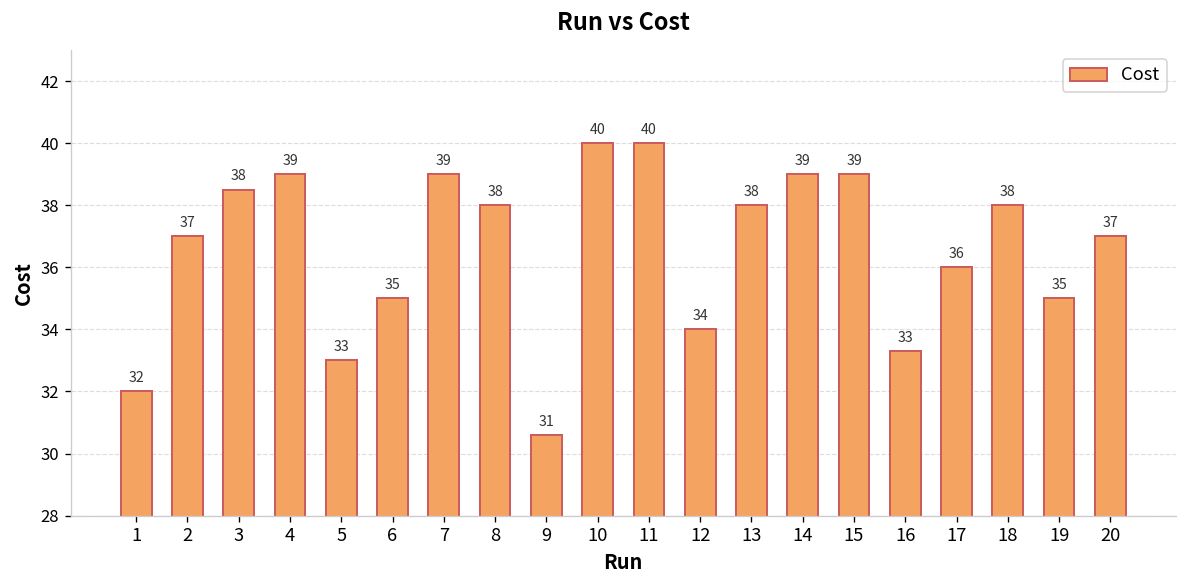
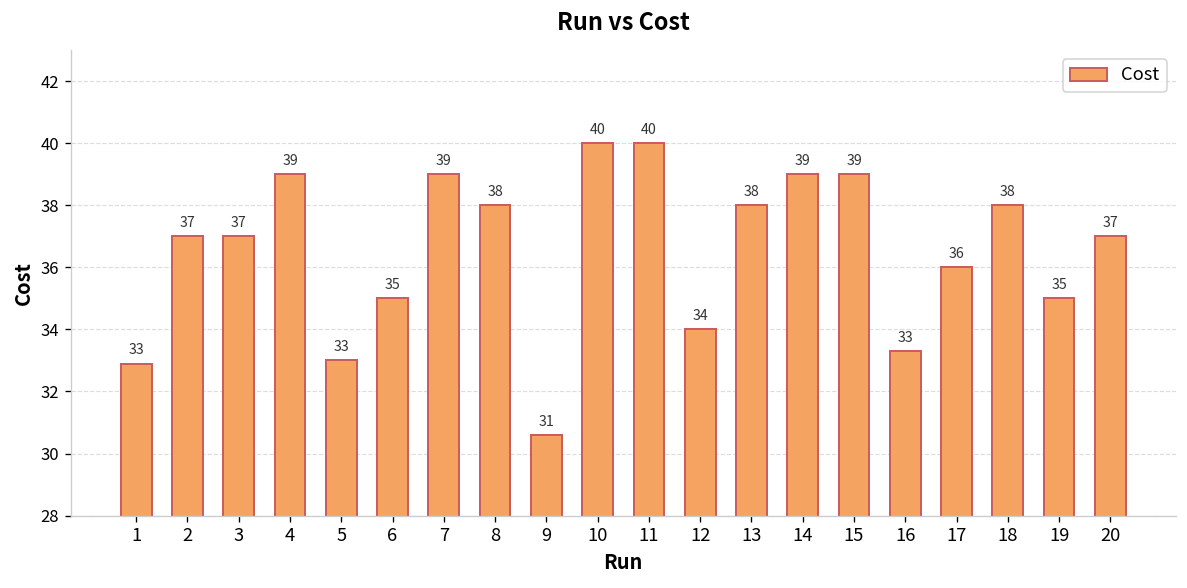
1: 32 -> 33
3: 38 -> 37
